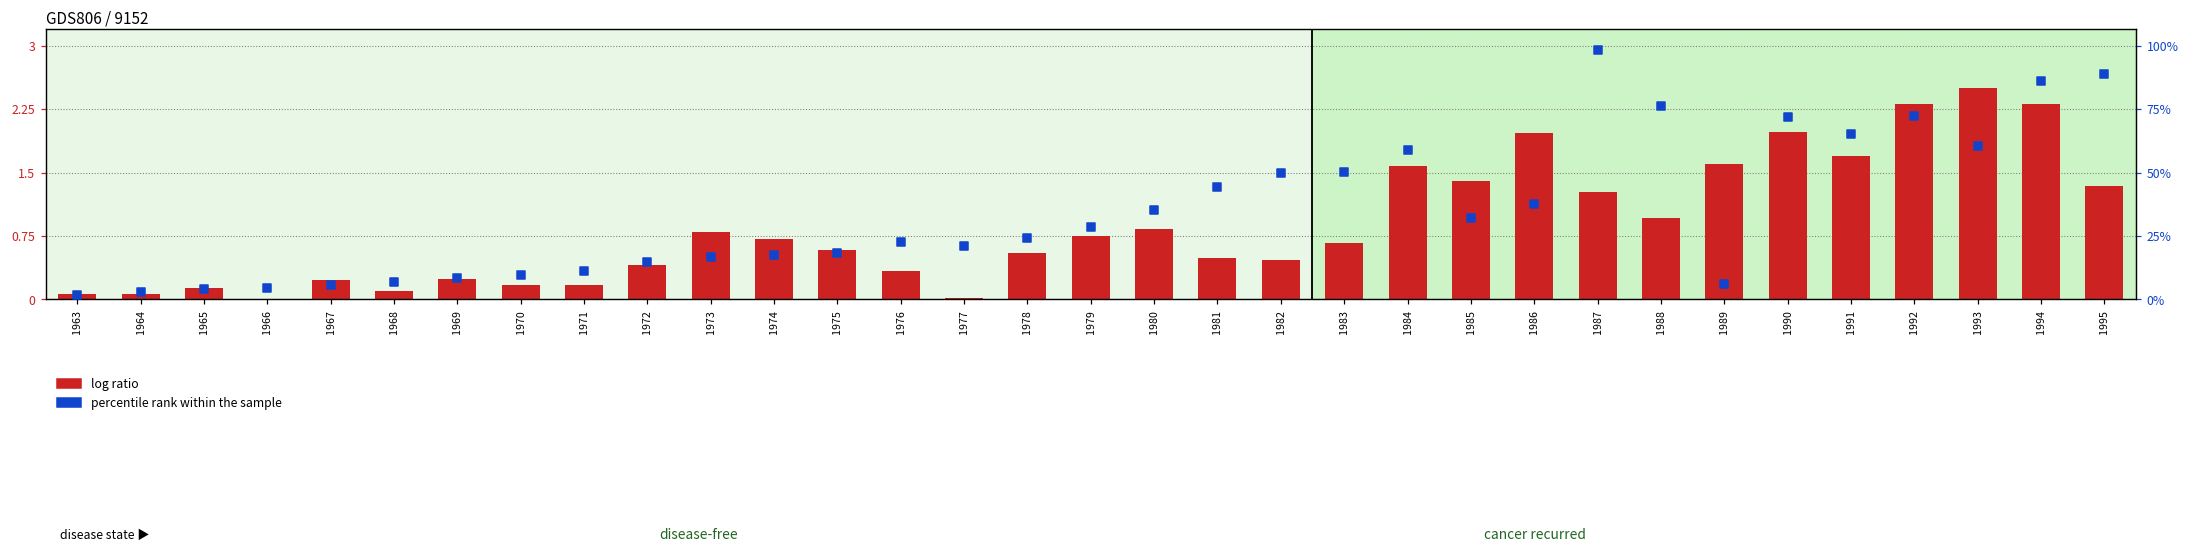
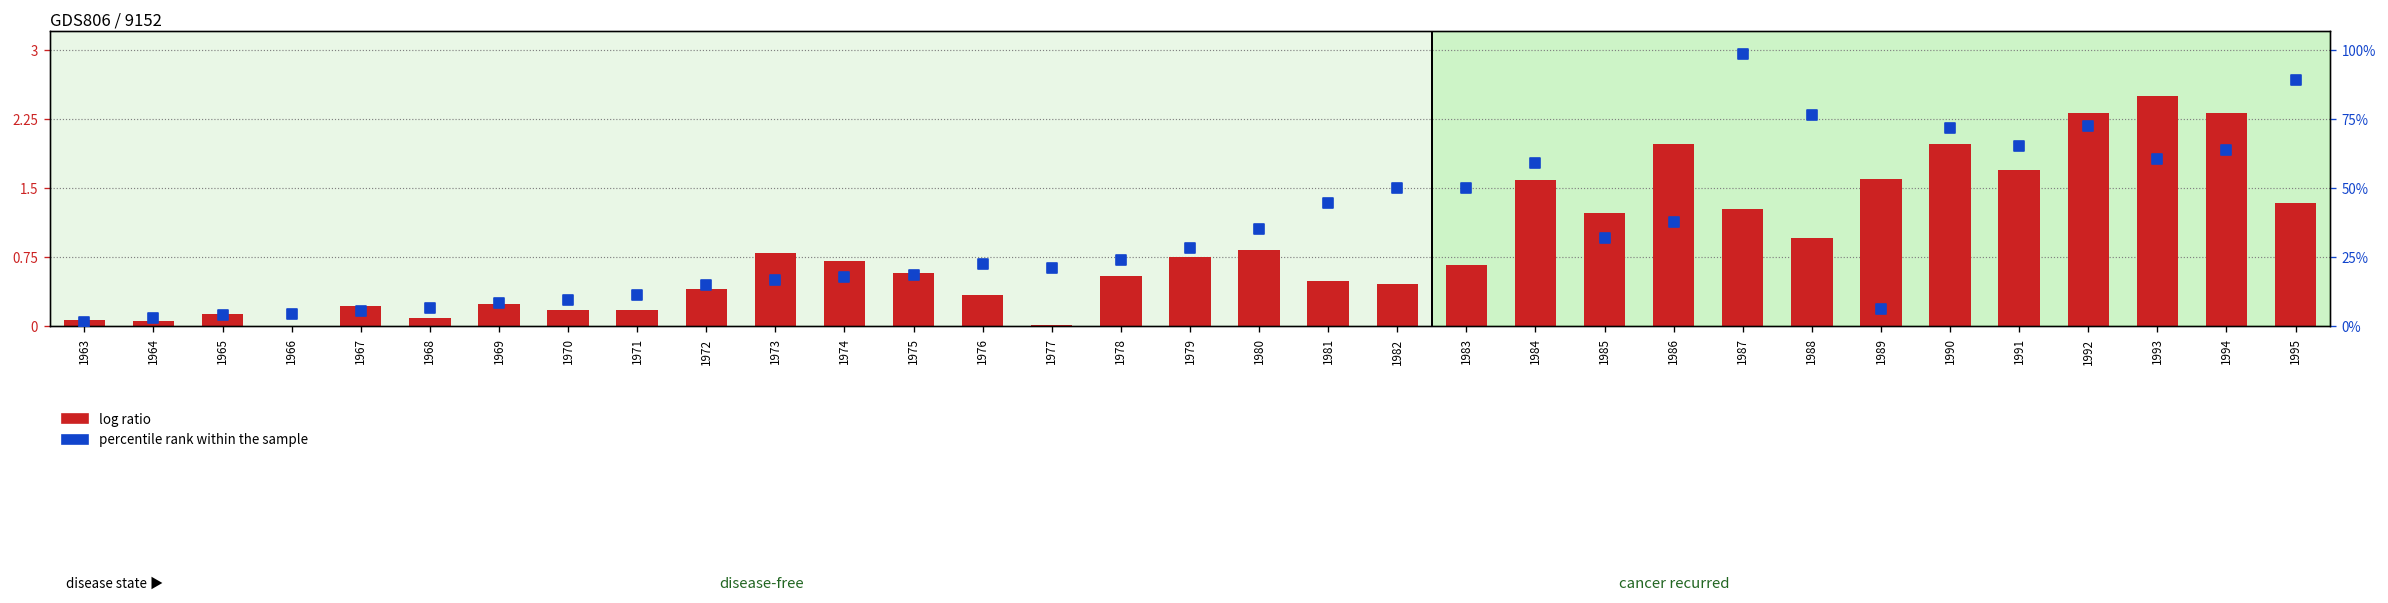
log ratio, 1985: 1.4 -> 1.2
percentile rank within the sample, 1994: 86% -> 64%
